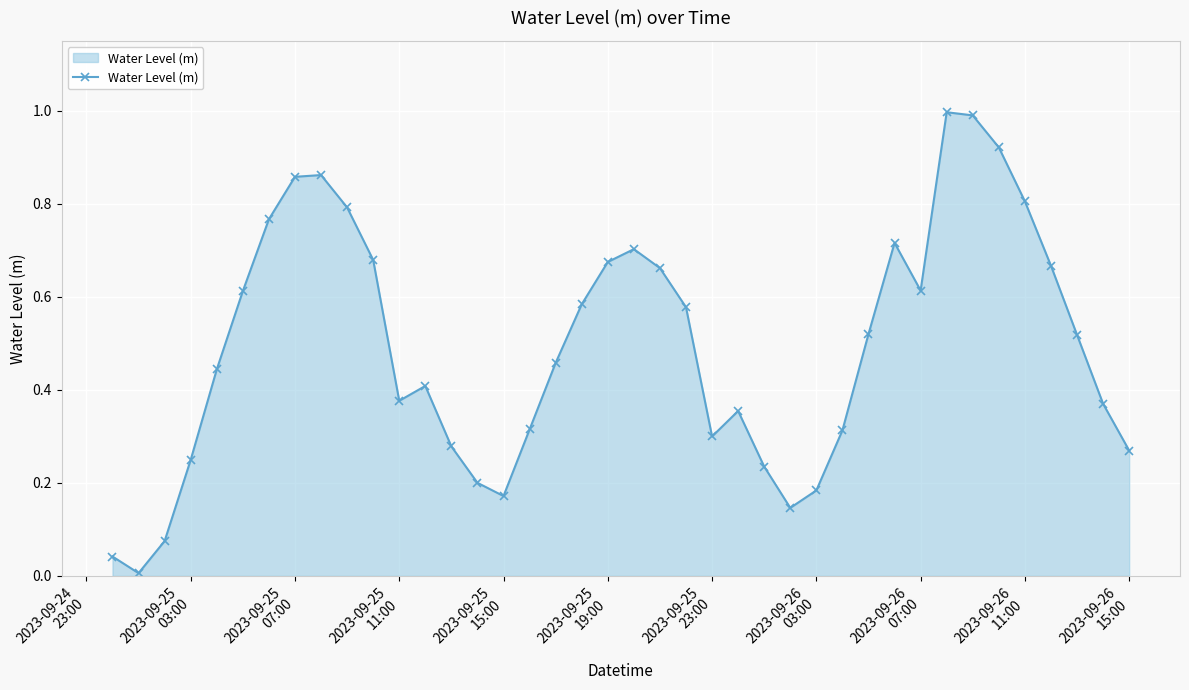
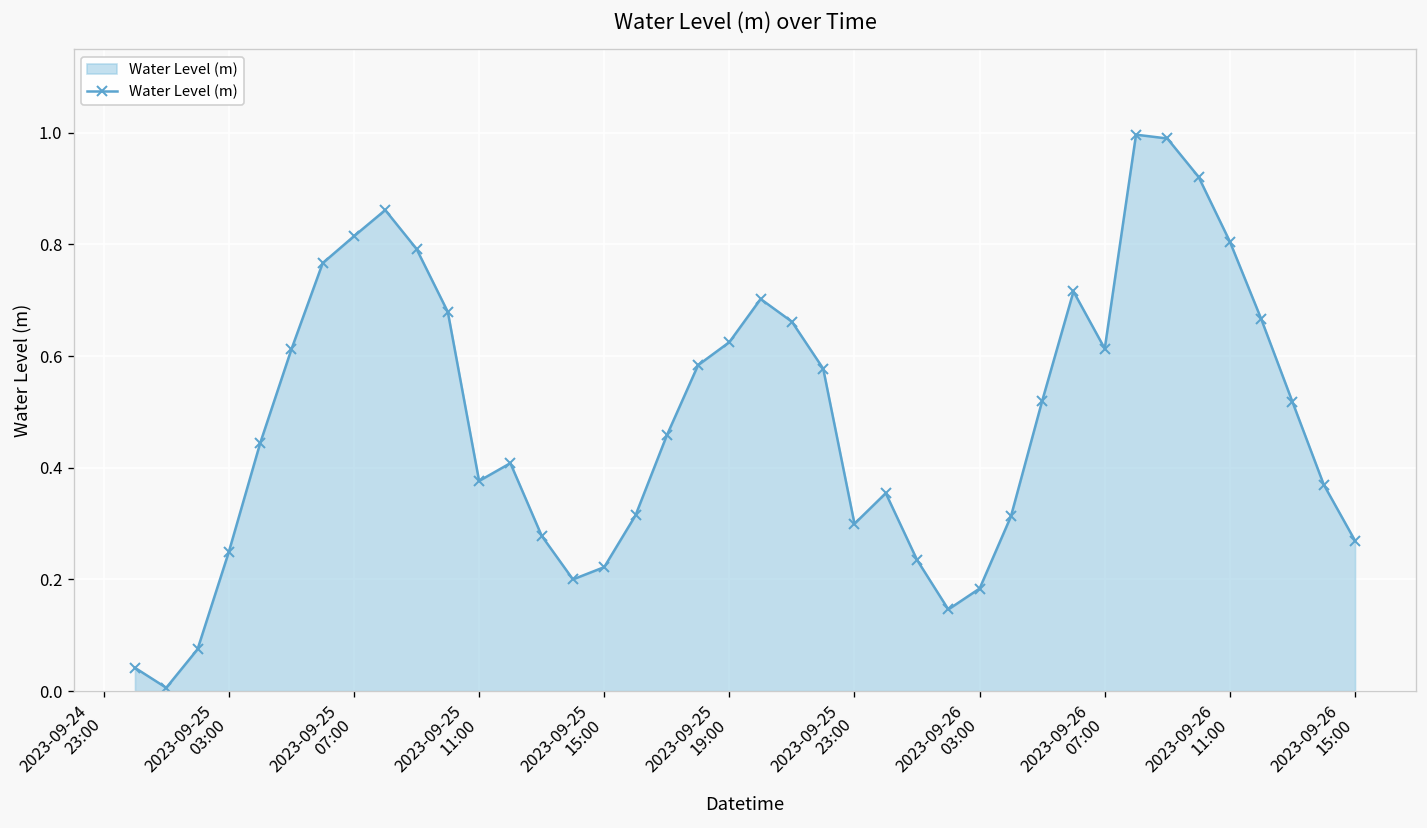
2023-09-25 07:00: 0.86 -> 0.81
2023-09-25 15:00: 0.17 -> 0.22
2023-09-25 19:00: 0.67 -> 0.63
